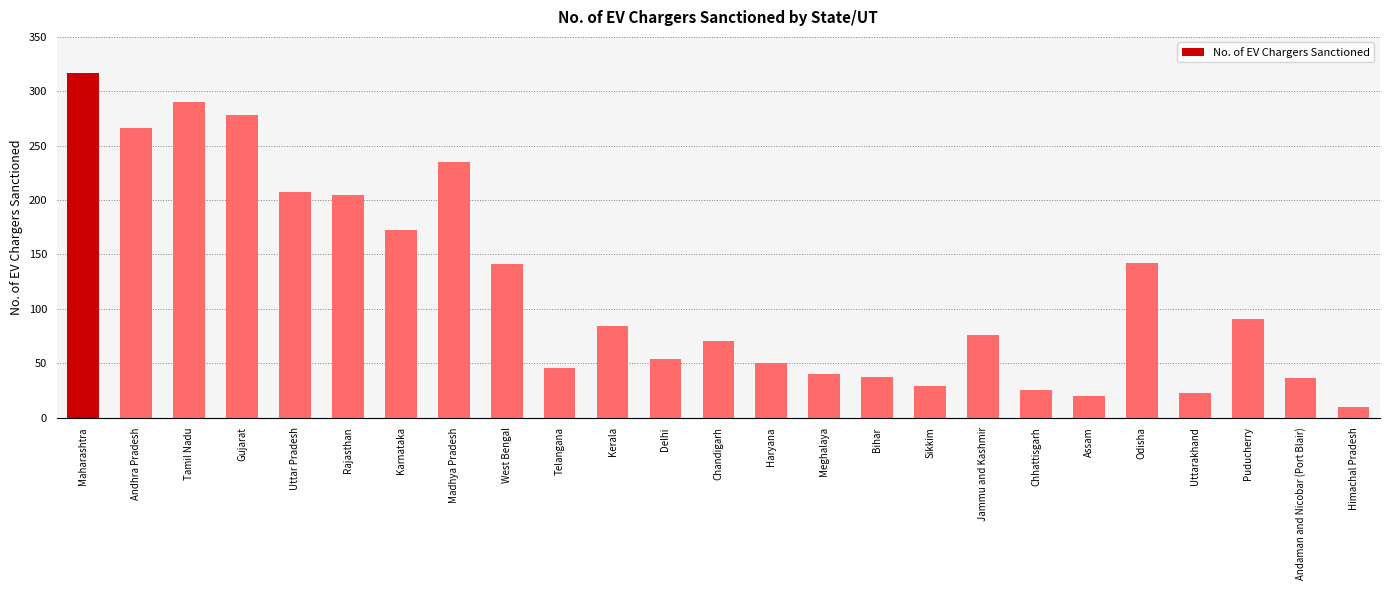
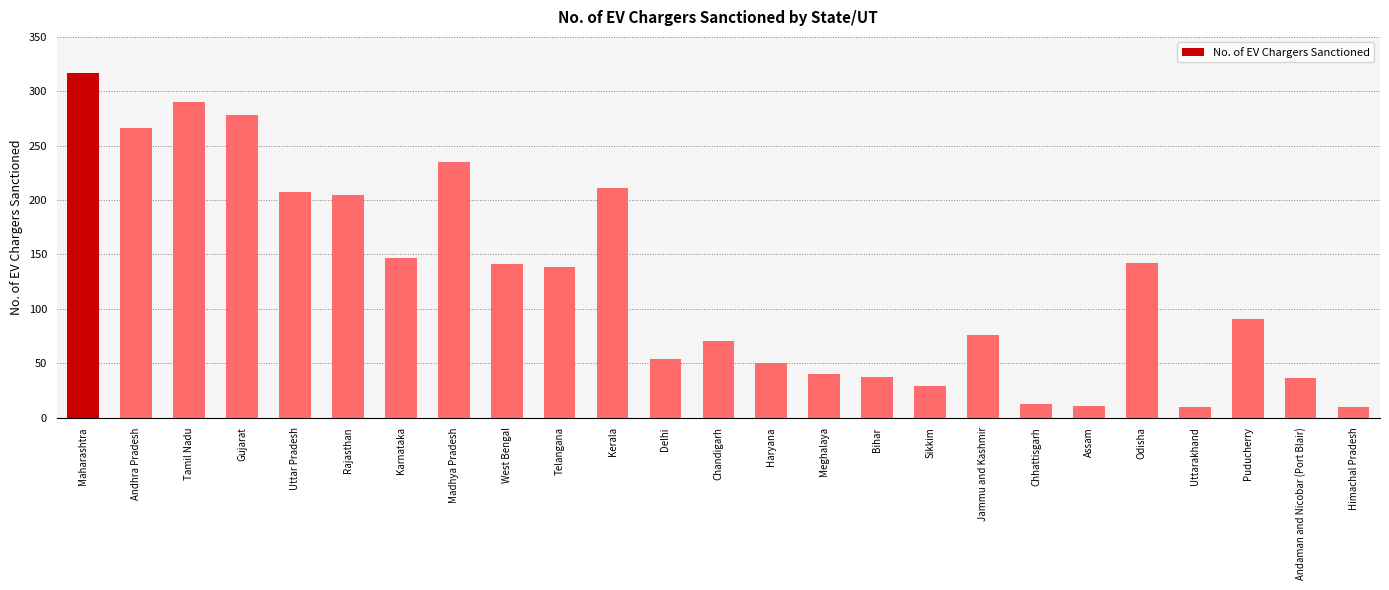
Karnataka: 172 -> 147
Telangana: 46 -> 138
Kerala: 84 -> 211
Chhattisgarh: 25 -> 12
Assam: 20 -> 11
Uttarakhand: 23 -> 10
